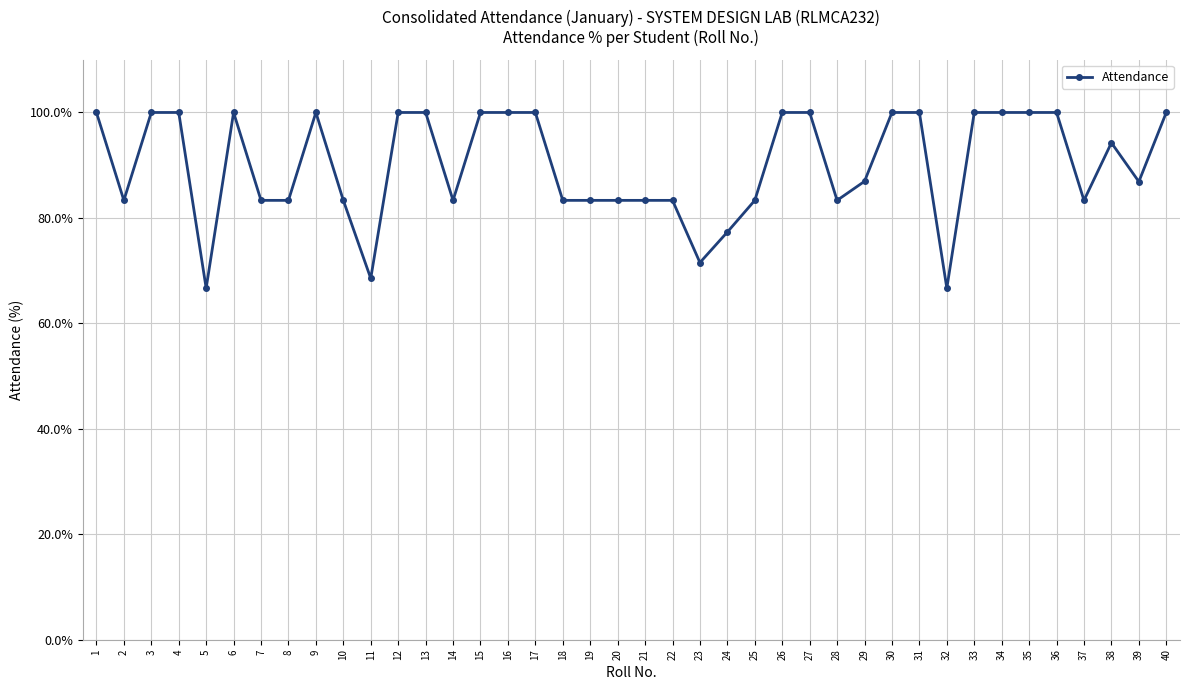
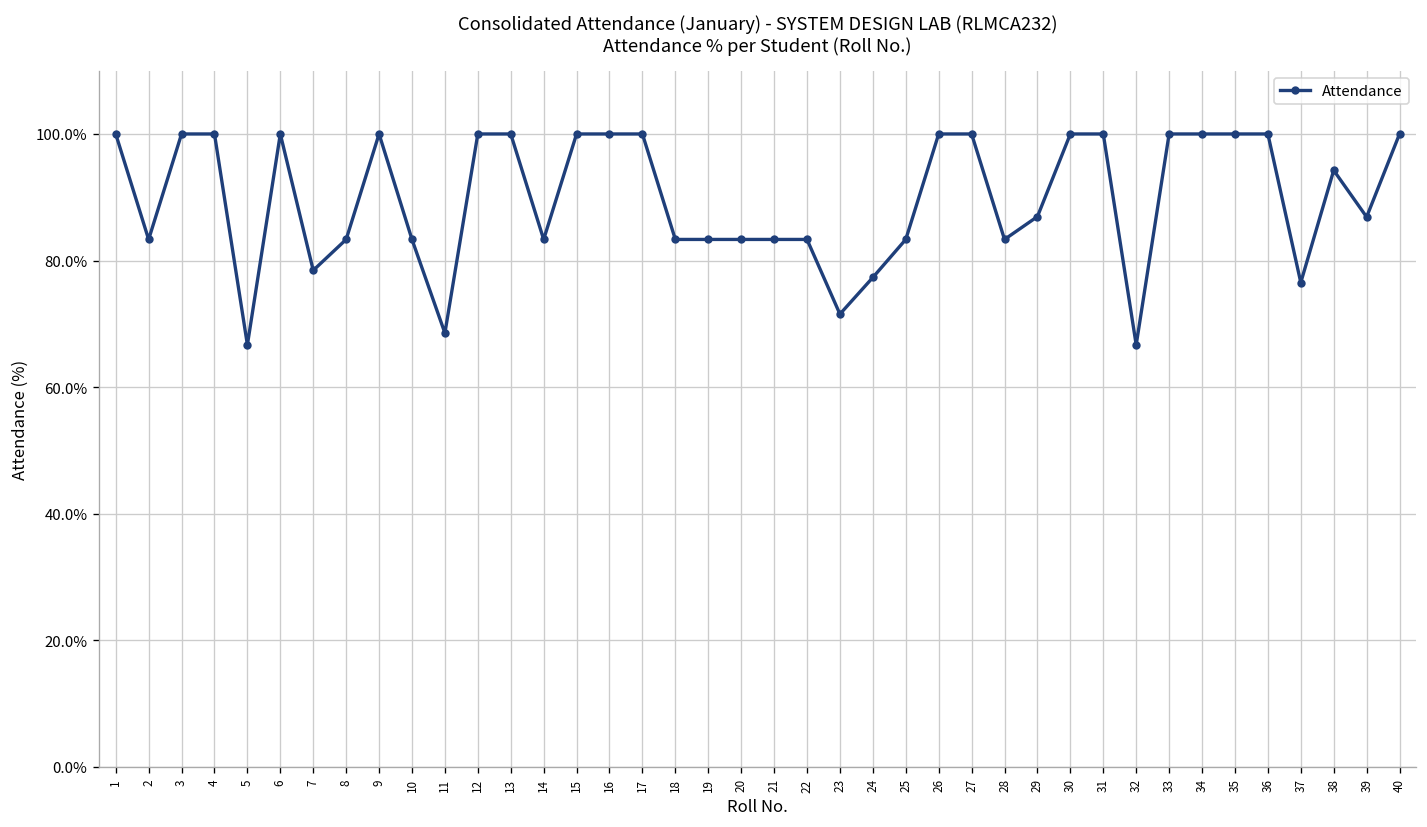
7: 83% -> 78%
37: 83% -> 77%
